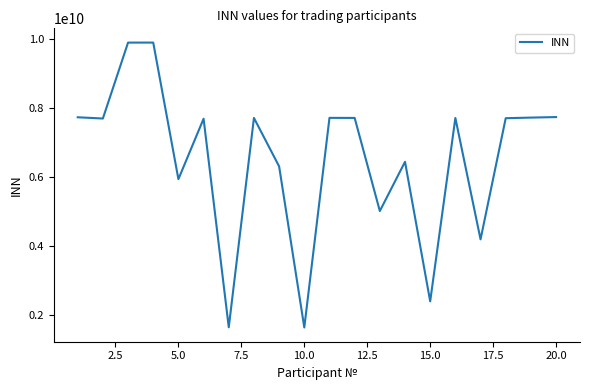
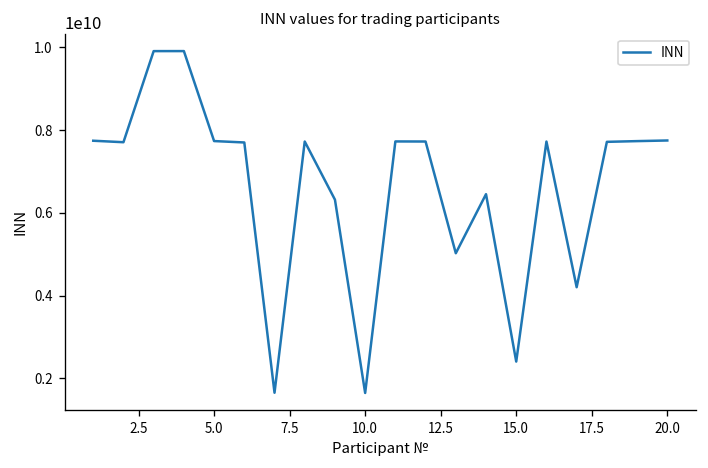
5.0: 6000000000 -> 7700000000
